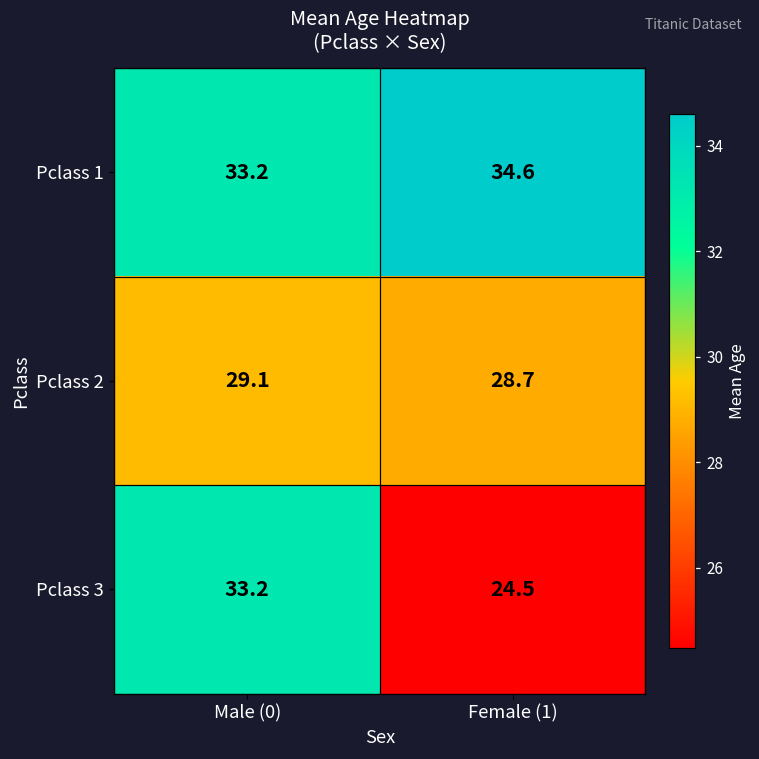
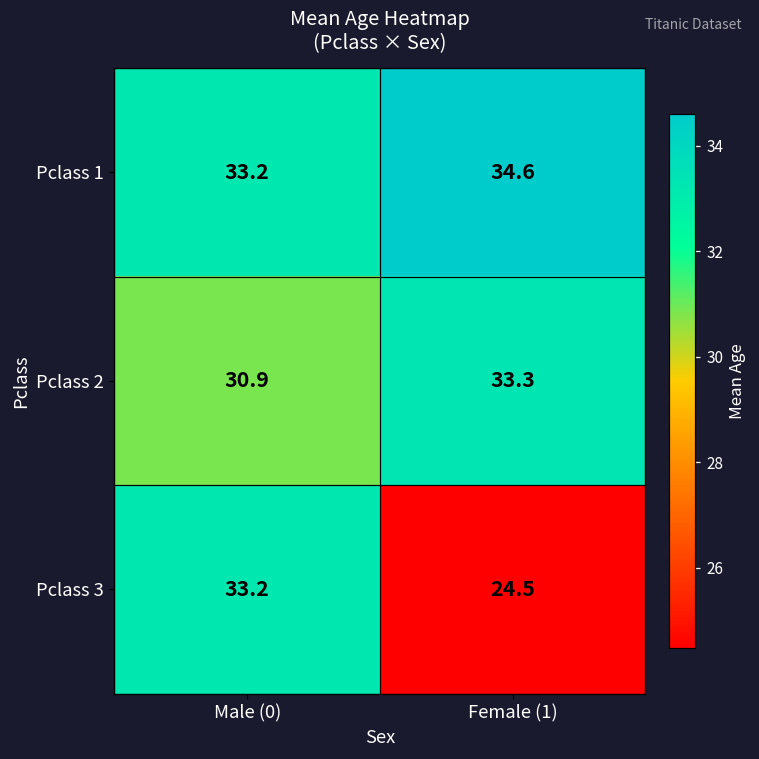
Pclass 2, Male (0): 29.1 -> 30.9
Pclass 2, Female (1): 28.7 -> 33.3
